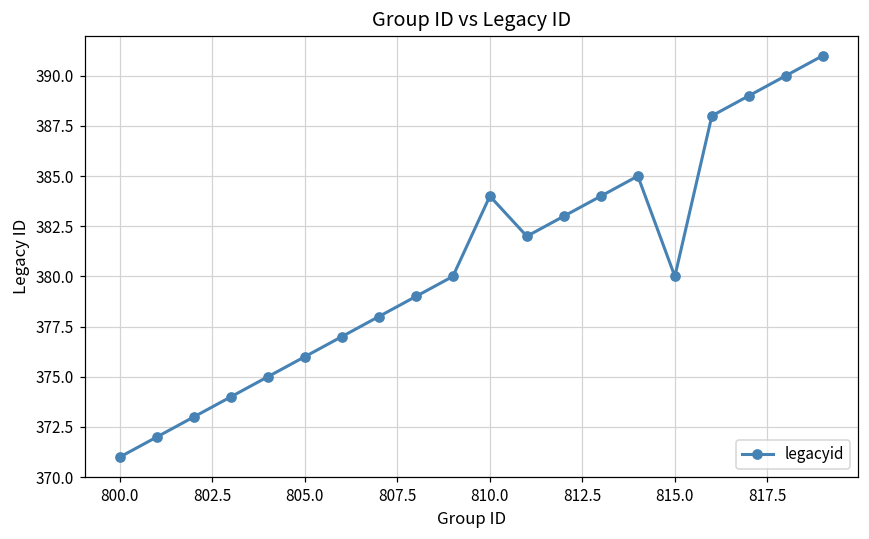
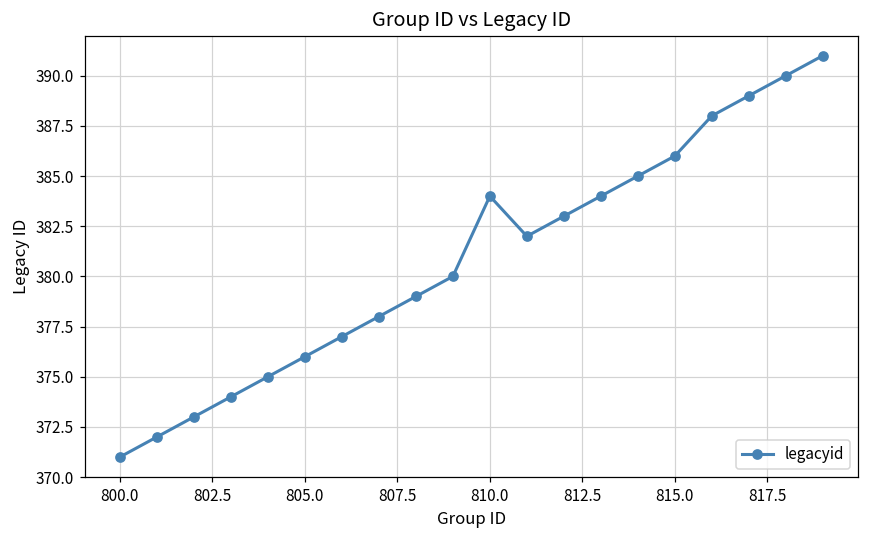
815.0: 380 -> 386
